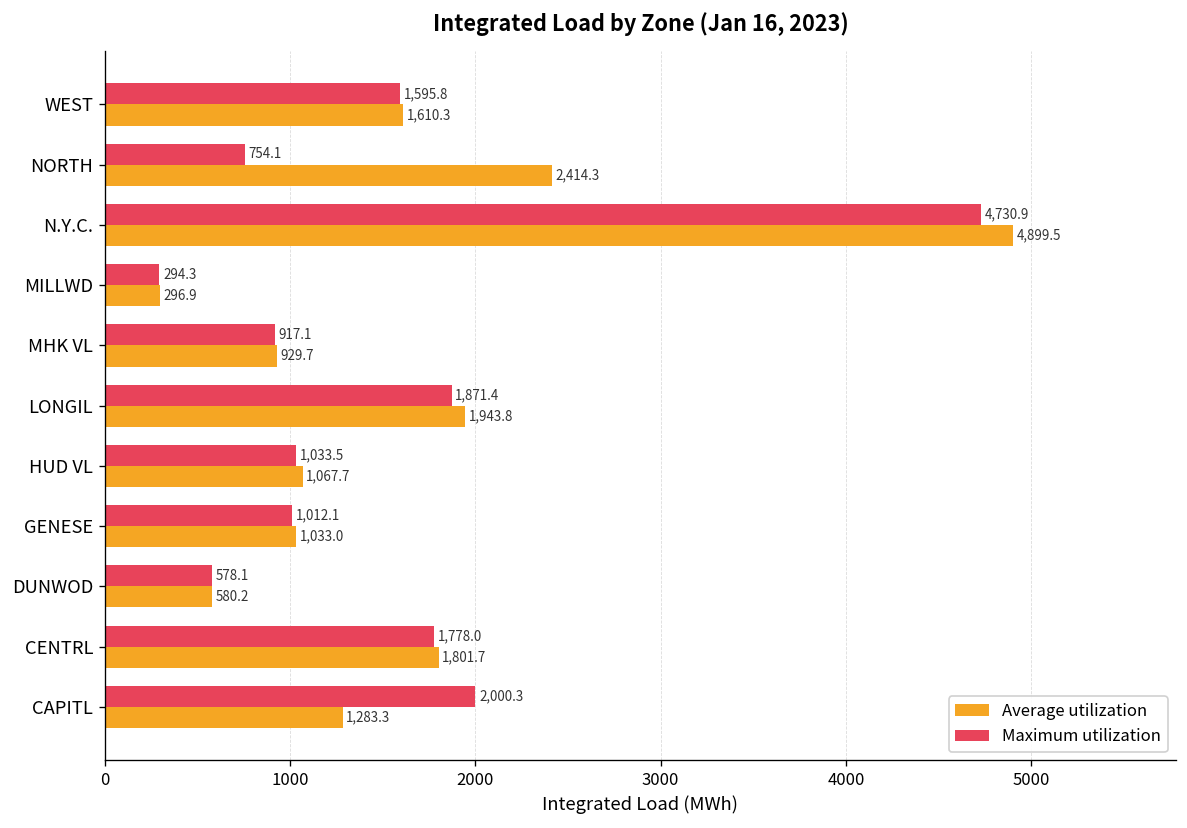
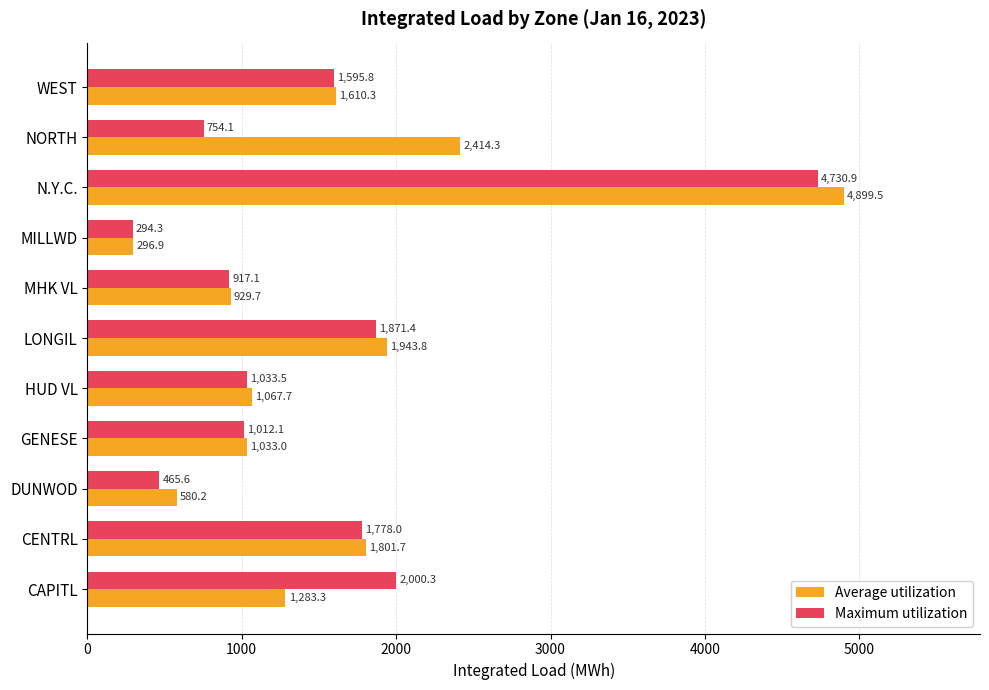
Maximum utilization, DUNWOD: 578.1 -> 465.6
